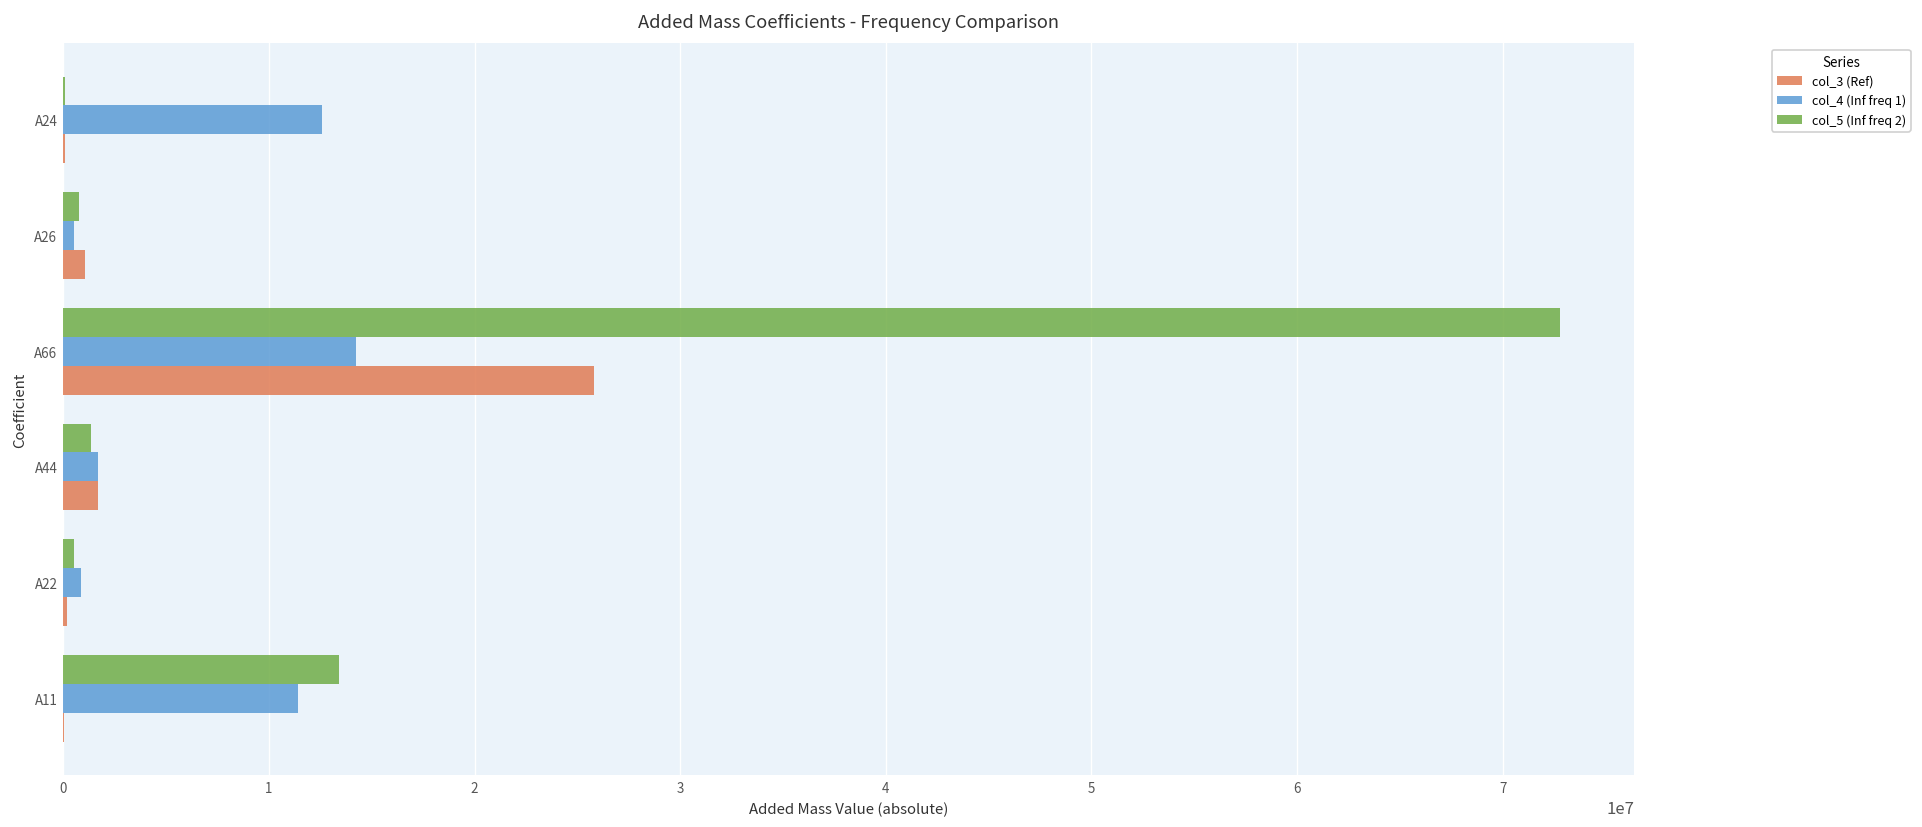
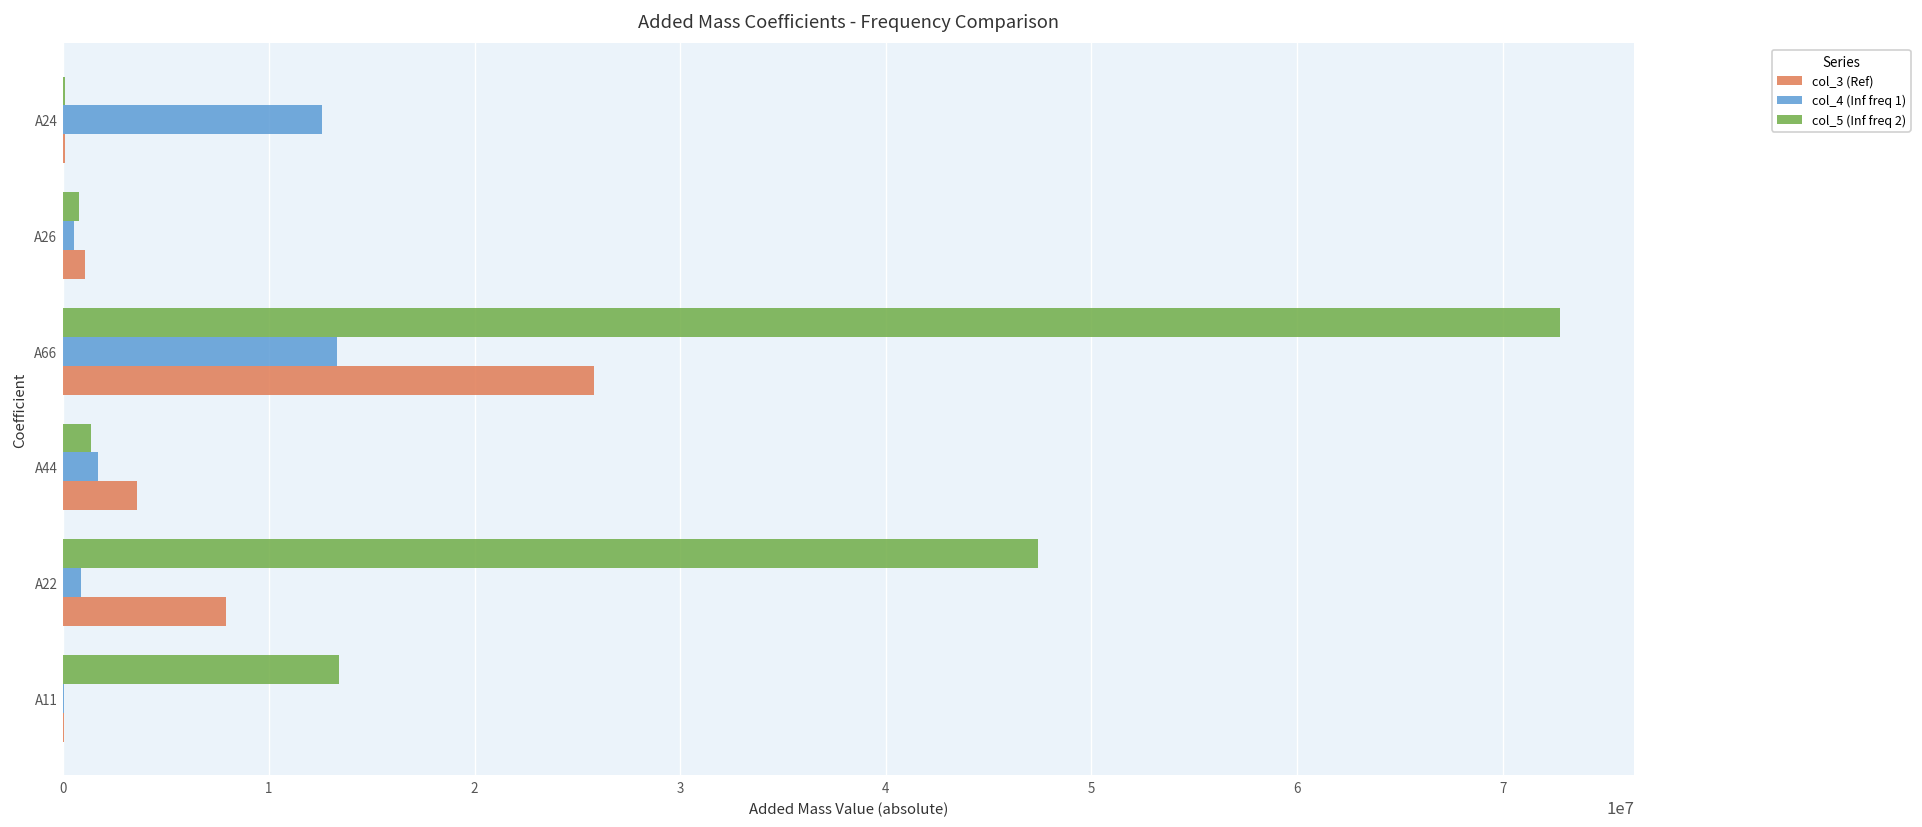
col_4 (Inf freq 1), A66: 14200000 -> 13300000
col_3 (Ref), A44: 1700000 -> 3600000
col_5 (Inf freq 2), A22: 500000 -> 47400000
col_3 (Ref), A22: 200000 -> 7900000
col_4 (Inf freq 1), A11: 11400000 -> 0
